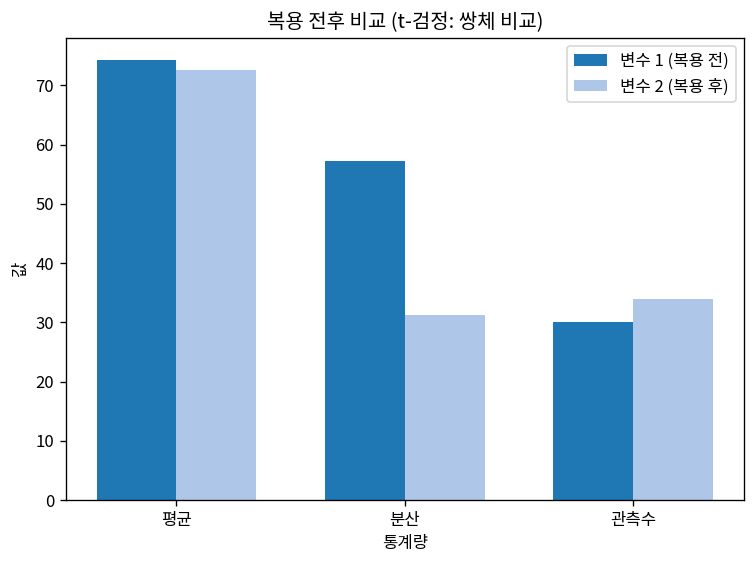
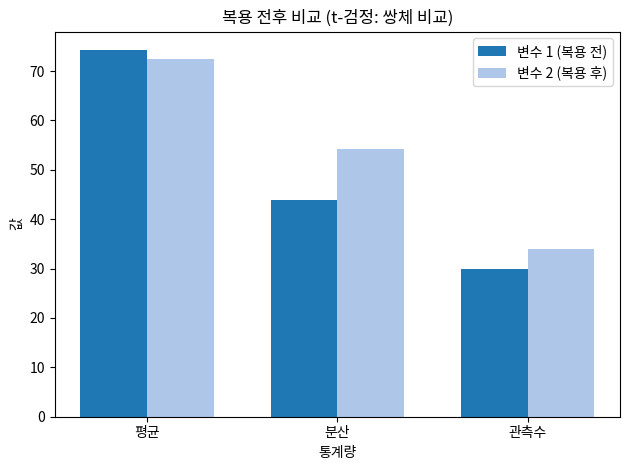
변수 1 (복용 전), 분산: 57 -> 44
변수 2 (복용 후), 분산: 31 -> 54
